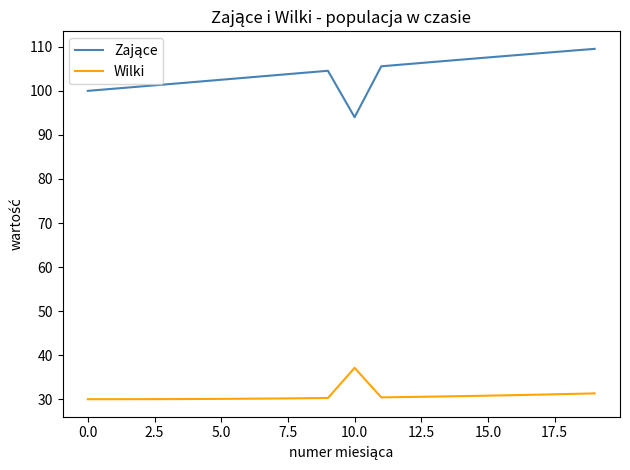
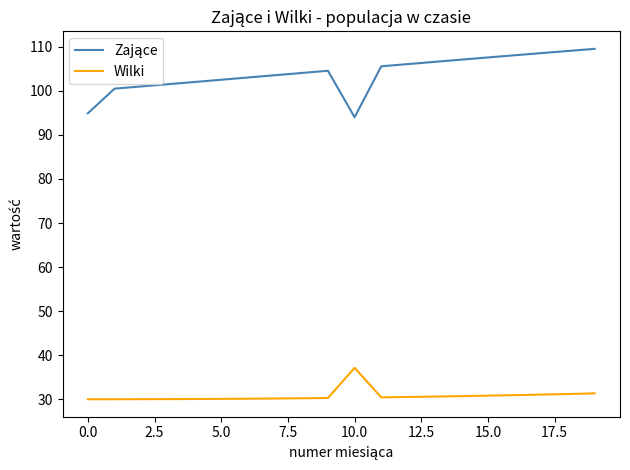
Zające, 0.0: 100 -> 95
